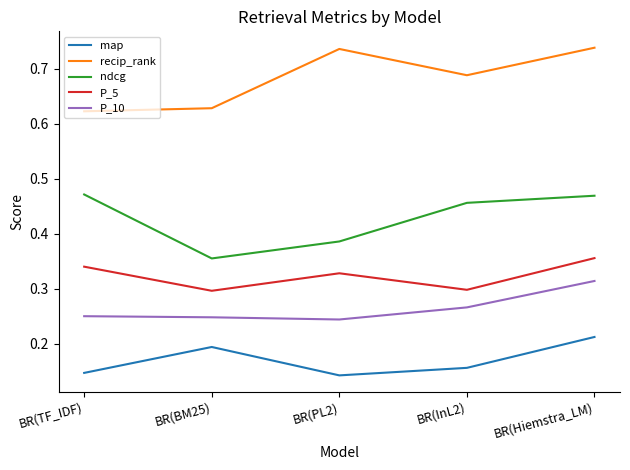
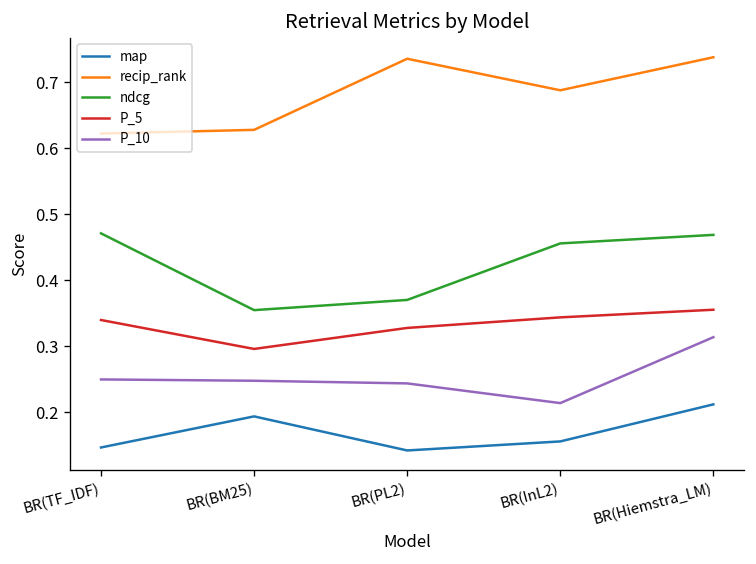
ndcg, BR(PL2): 0.39 -> 0.37
P_5, BR(InL2): 0.30 -> 0.34
P_10, BR(InL2): 0.27 -> 0.21
